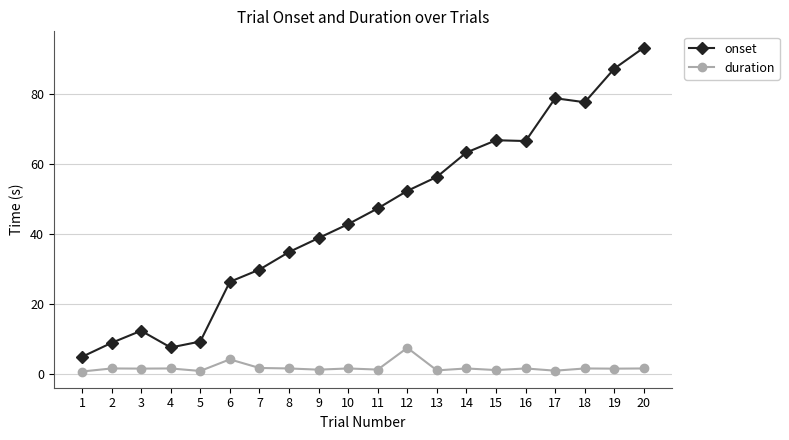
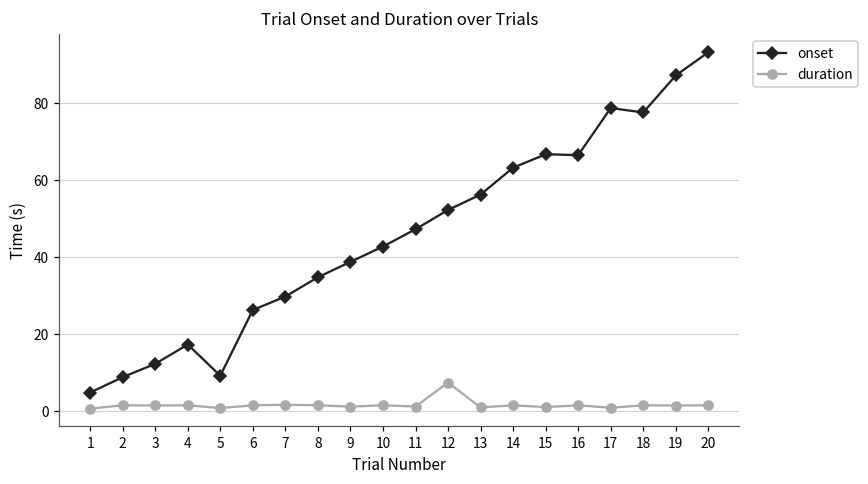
onset, 4: 8 -> 17
duration, 6: 4 -> 2
